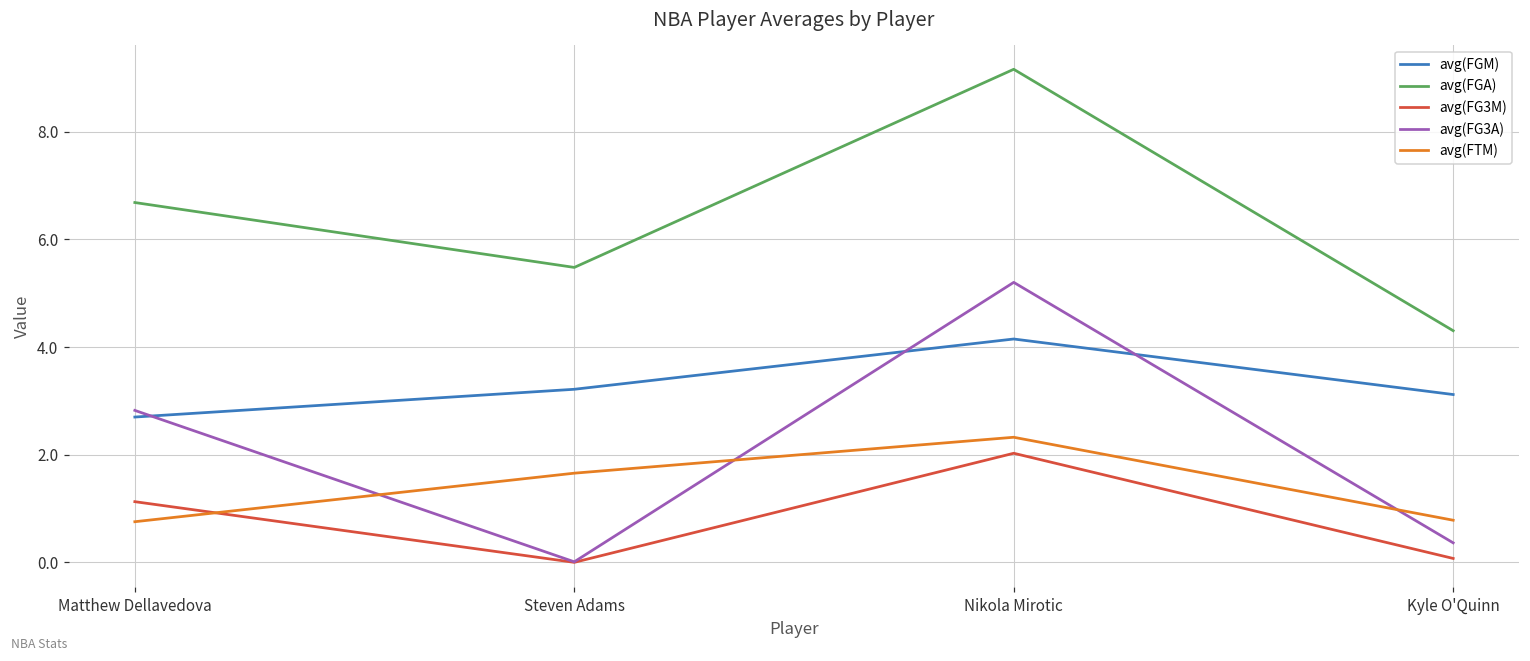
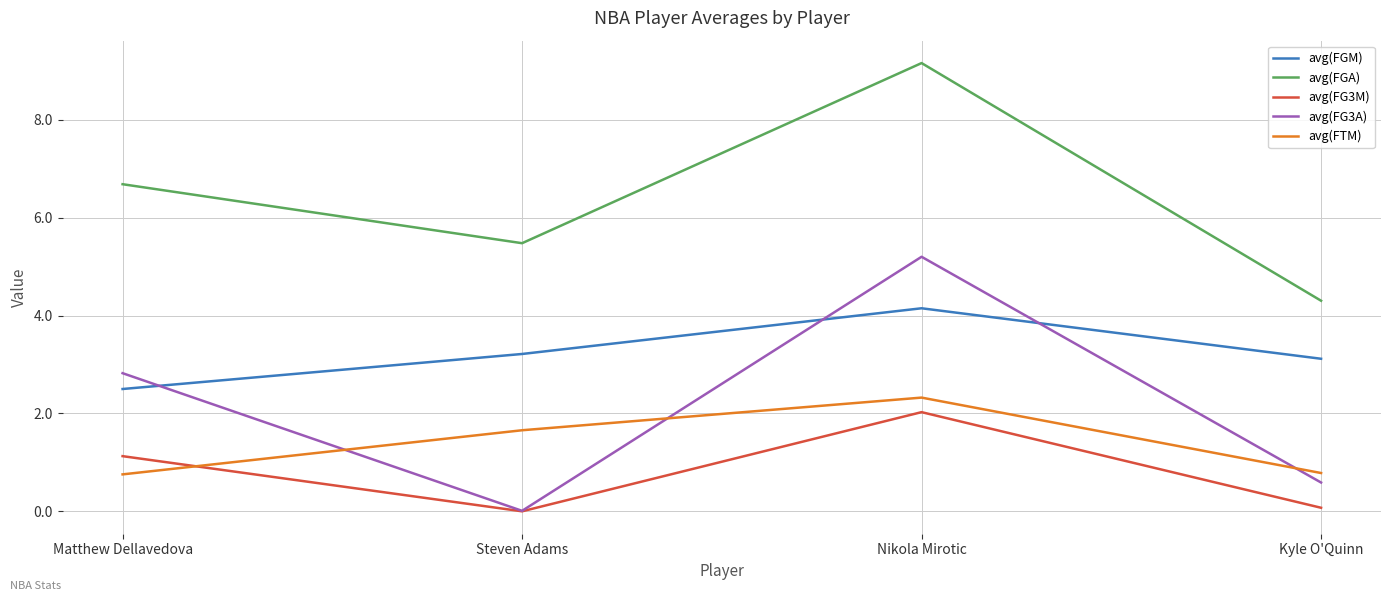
avg(FGM), Matthew Dellavedova: 2.7 -> 2.5
avg(FG3A), Kyle O'Quinn: 0.4 -> 0.6
